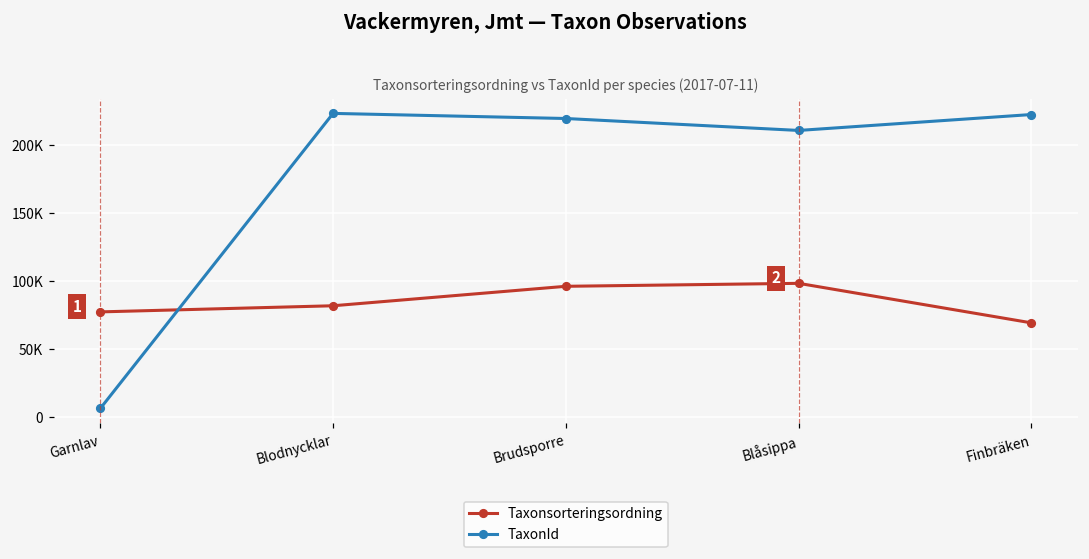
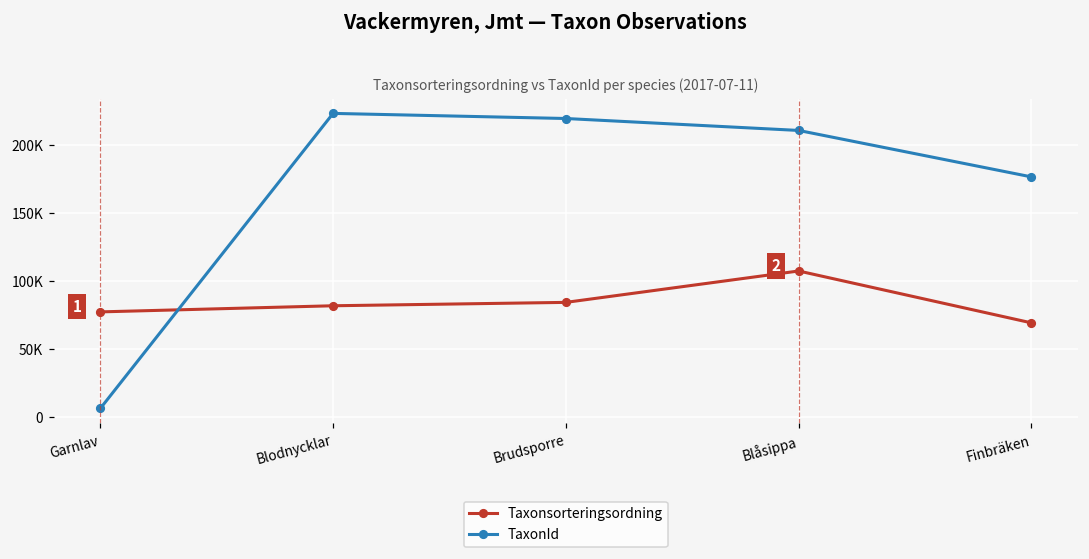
Taxonsorteringsordning, Brudsporre: 96000 -> 85000
Taxonsorteringsordning, Blåsippa: 99000 -> 108000
TaxonId, Finbräken: 223000 -> 177000
